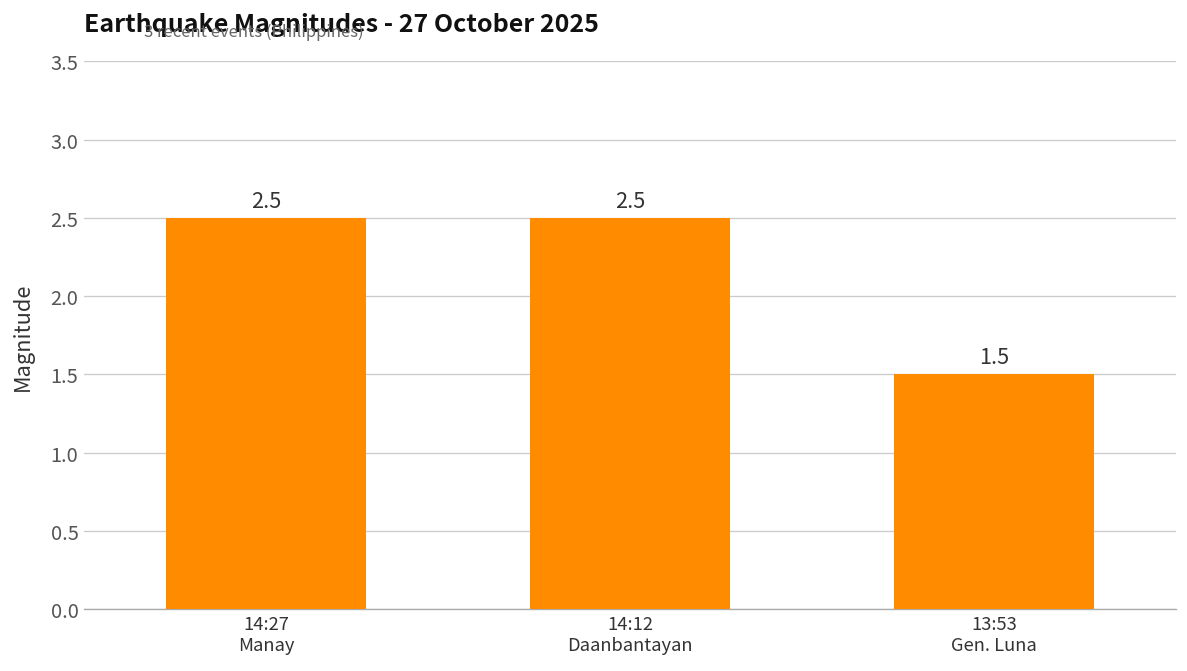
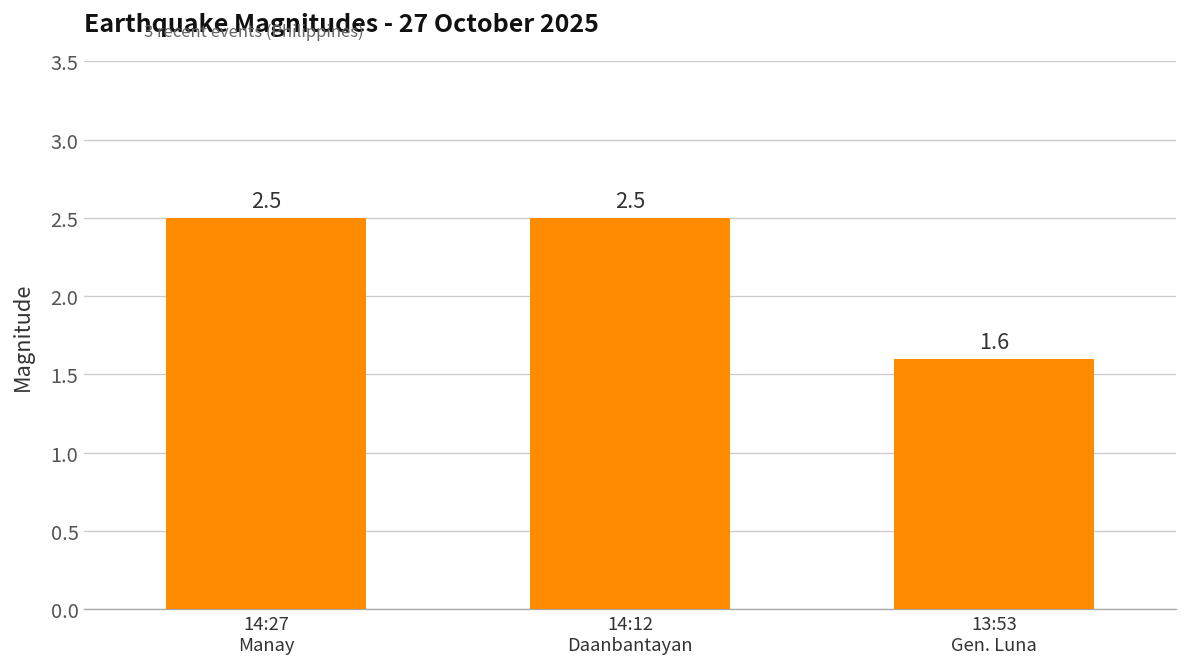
13:53 Gen. Luna: 1.5 -> 1.6
